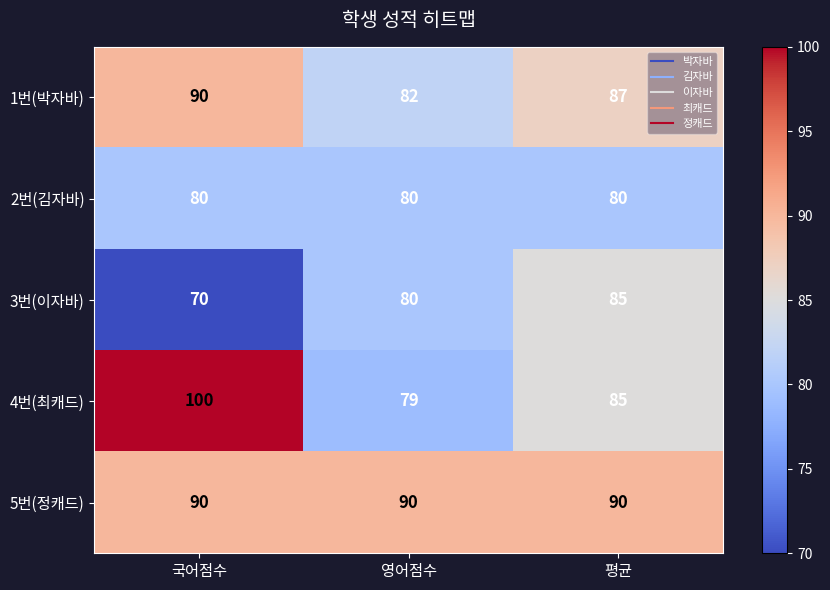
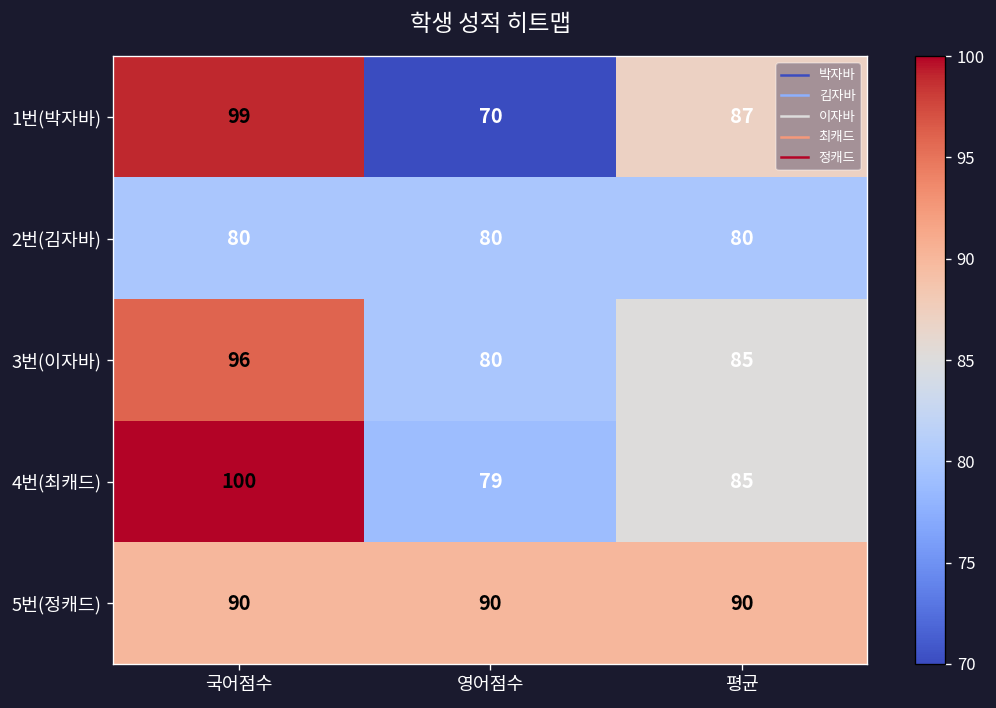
1번(박자바), 국어점수: 90 -> 99
1번(박자바), 영어점수: 82 -> 70
3번(이자바), 국어점수: 70 -> 96
